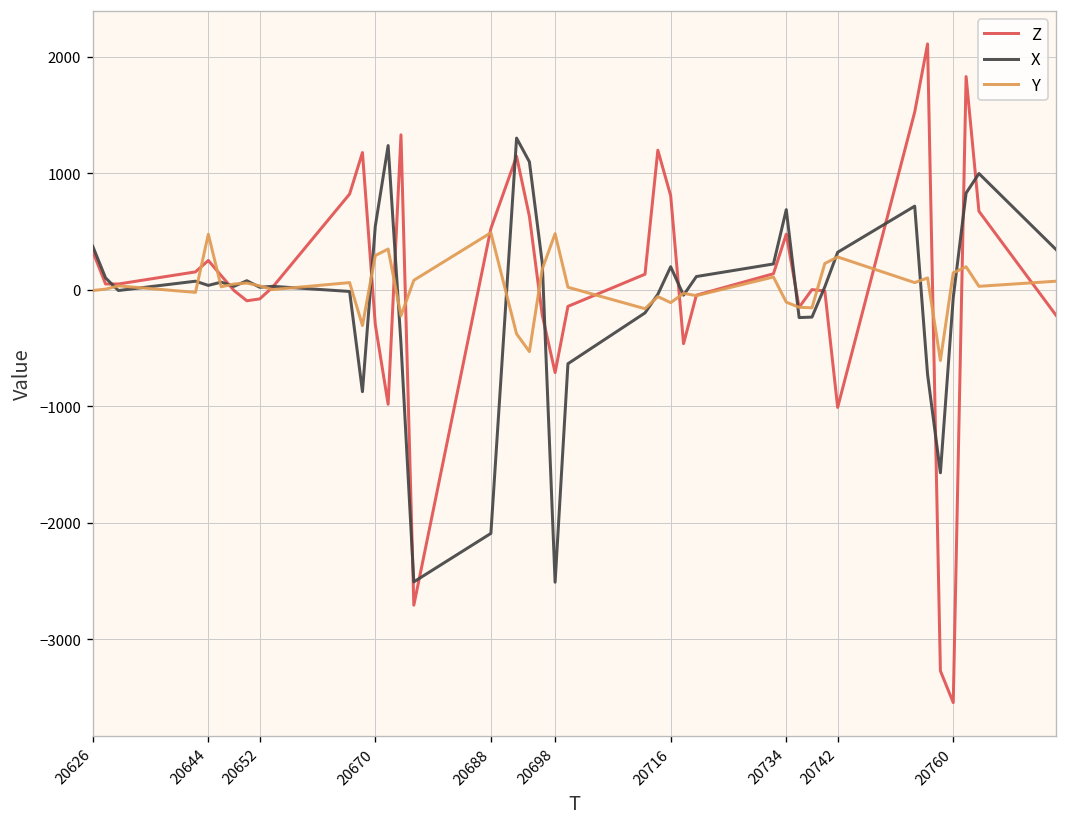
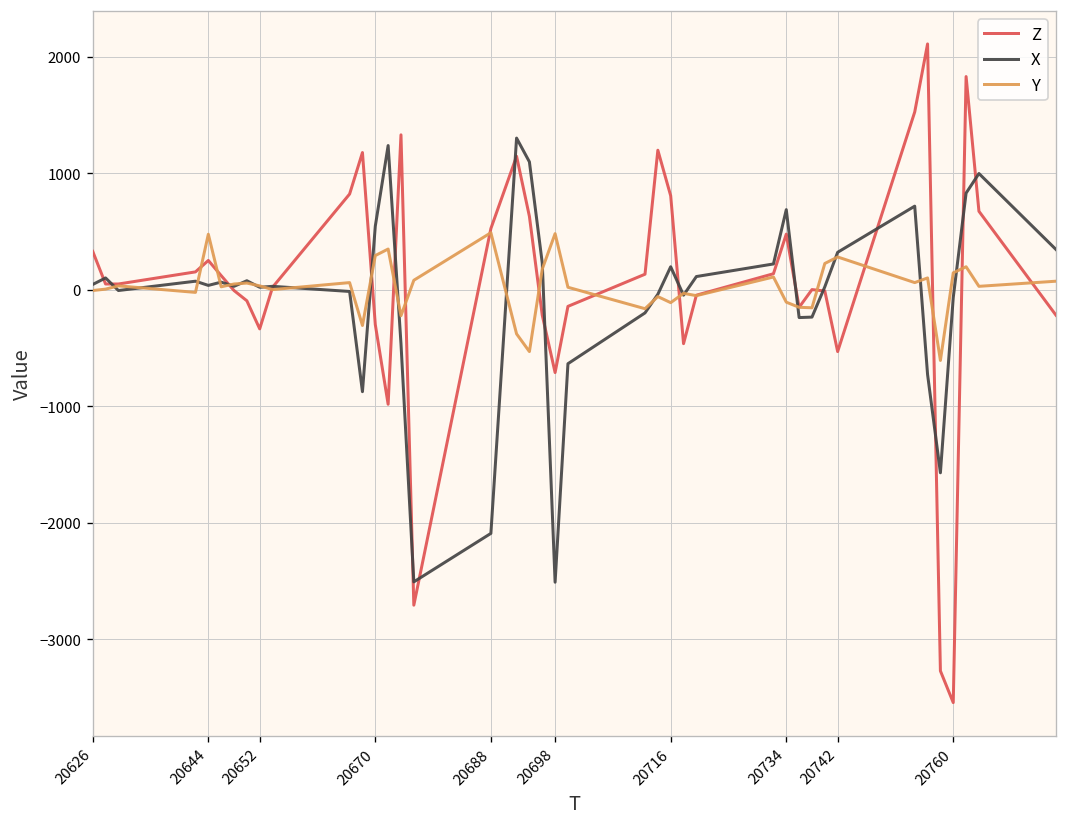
X, 20626: 400 -> 0
Z, 20652: -100 -> -300
Z, 20742: -1000 -> -500
